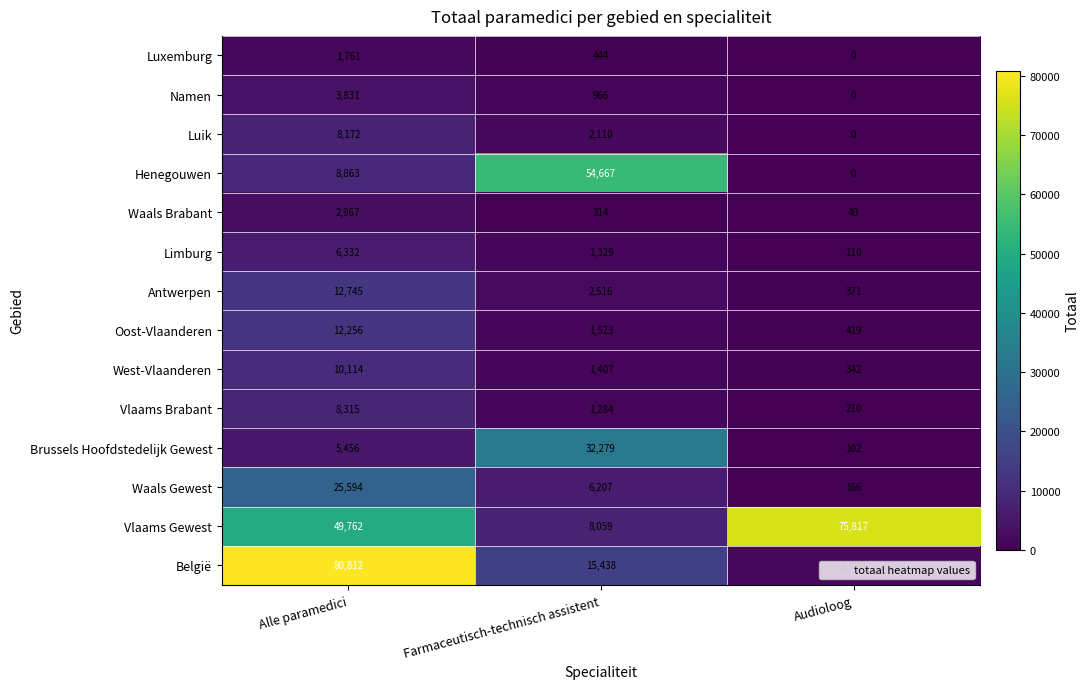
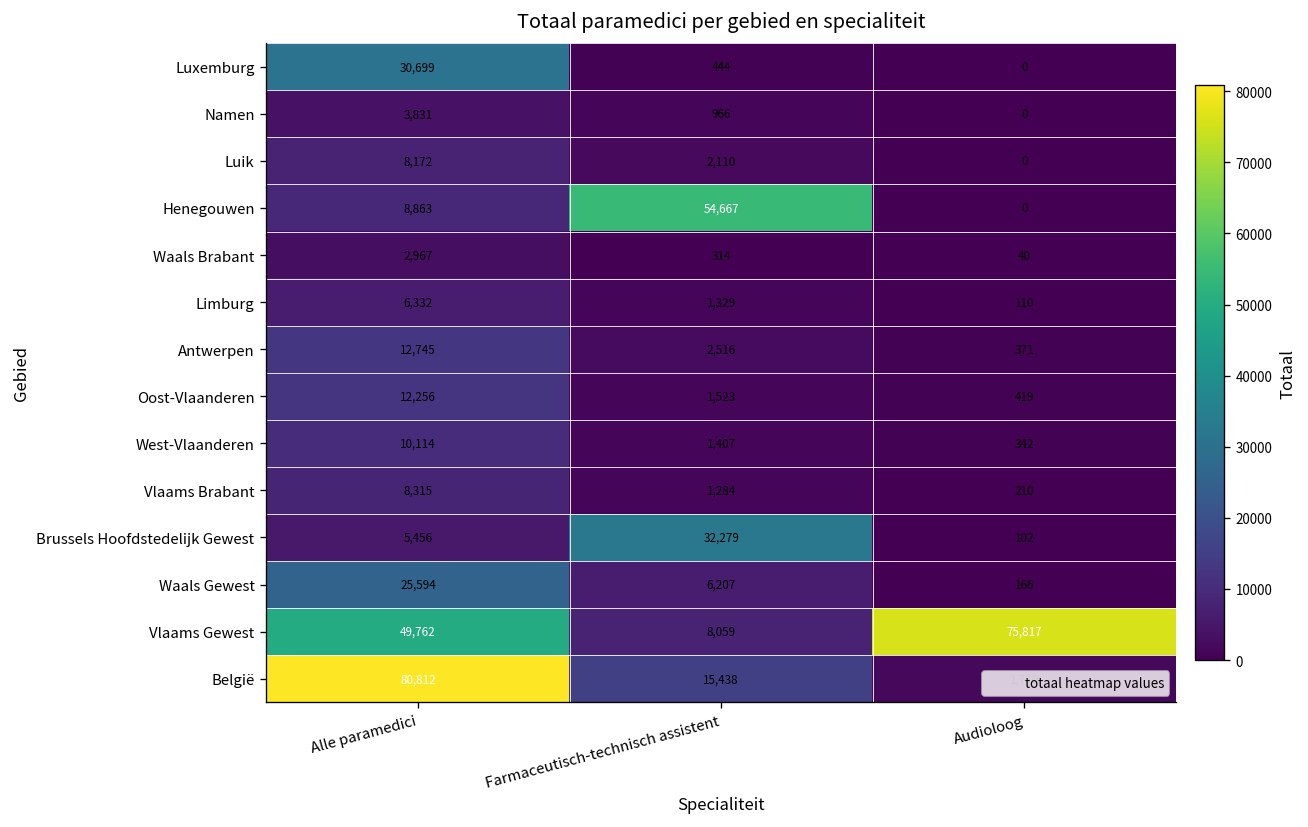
Luxemburg, Alle paramedici: 1,761 -> 30,699
